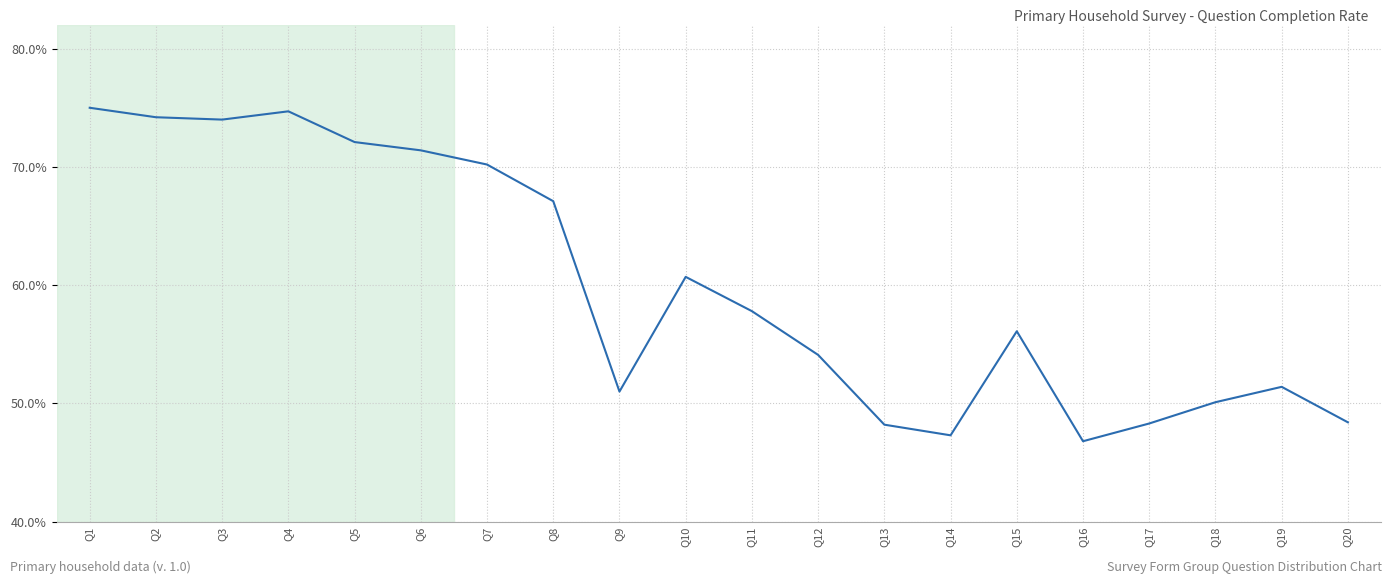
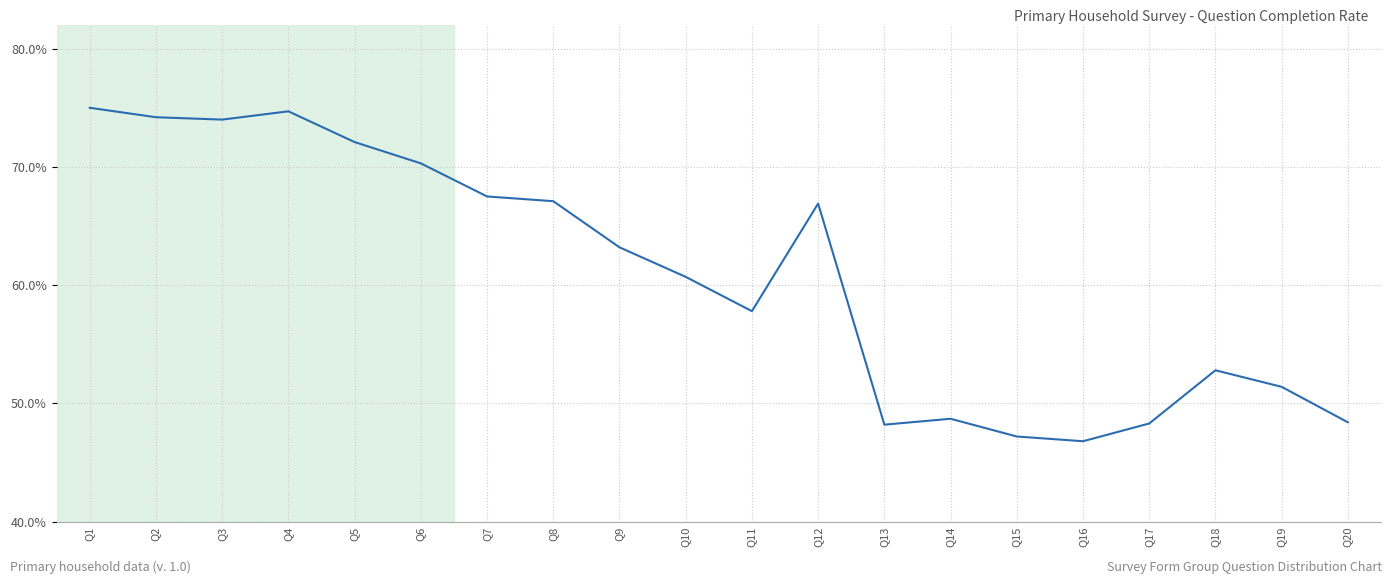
Q6: 71.4% -> 70.3%
Q7: 70.2% -> 67.5%
Q9: 51.0% -> 63.2%
Q12: 54.1% -> 66.9%
Q14: 47.3% -> 48.7%
Q15: 56.1% -> 47.2%
Q18: 50.1% -> 52.8%
